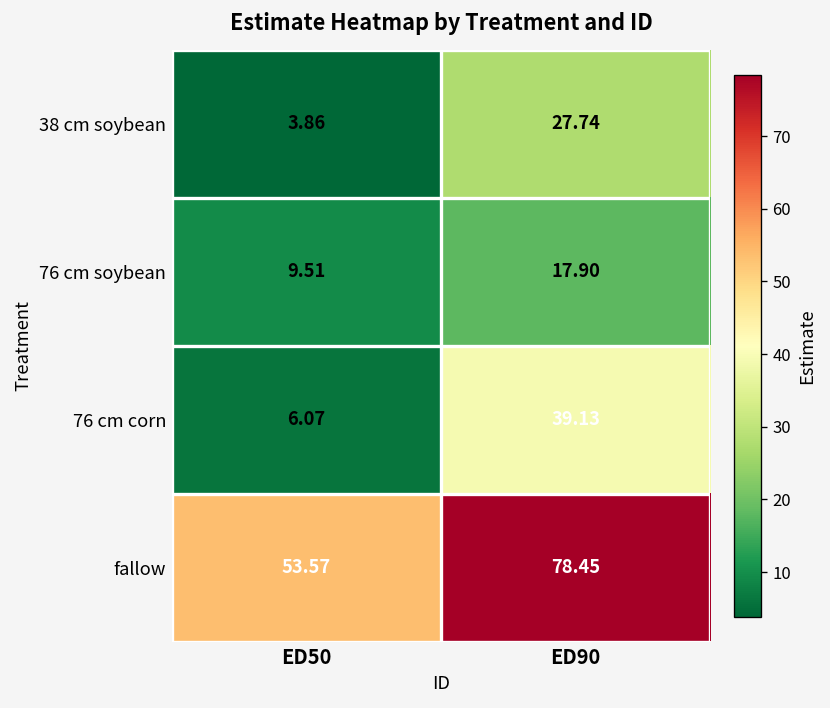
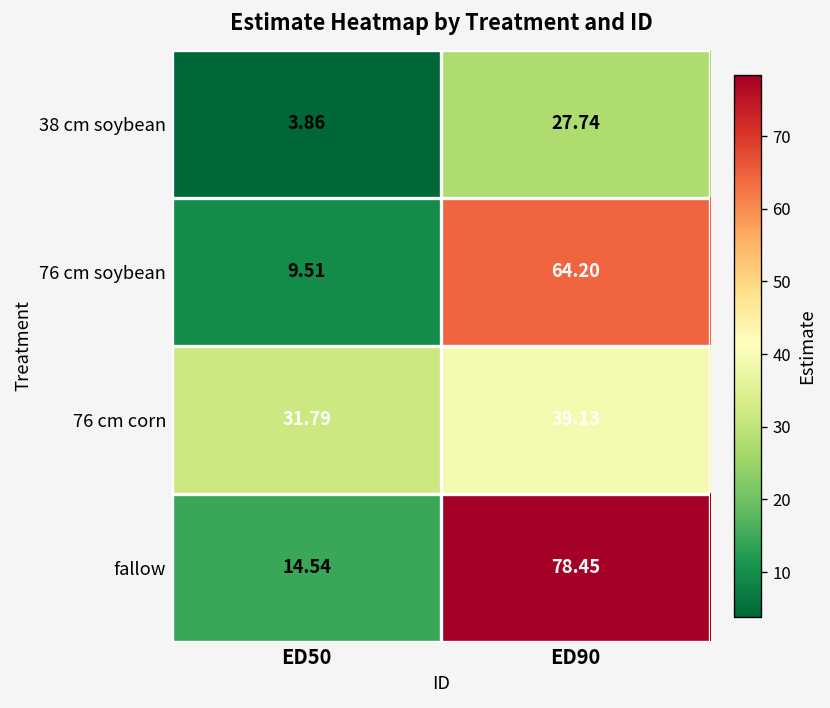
76 cm soybean, ED90: 17.90 -> 64.20
76 cm corn, ED50: 6.07 -> 31.79
fallow, ED50: 53.57 -> 14.54
